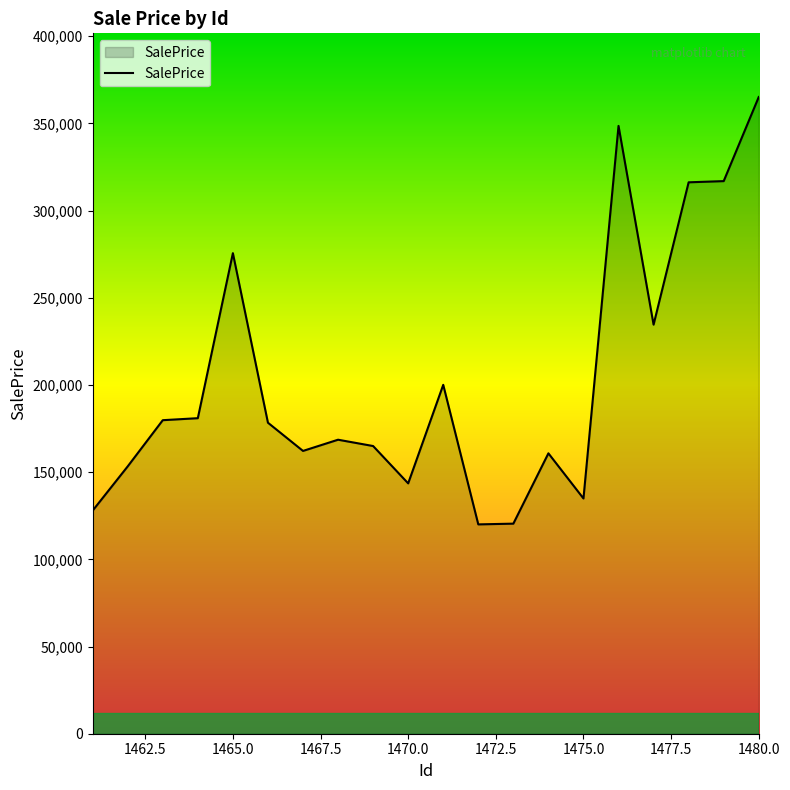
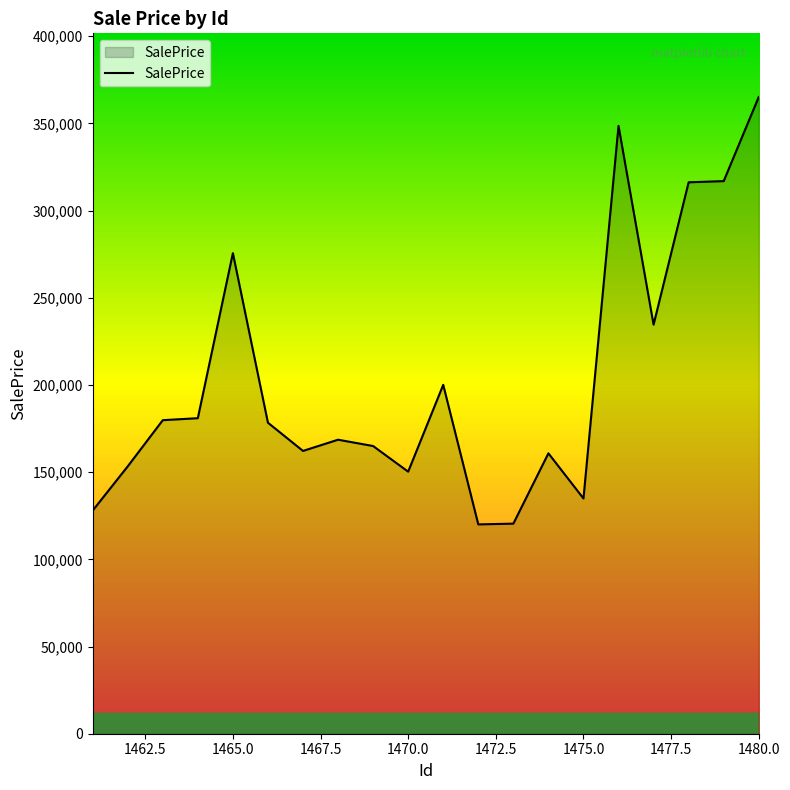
1470.0: 144,000 -> 150,000
